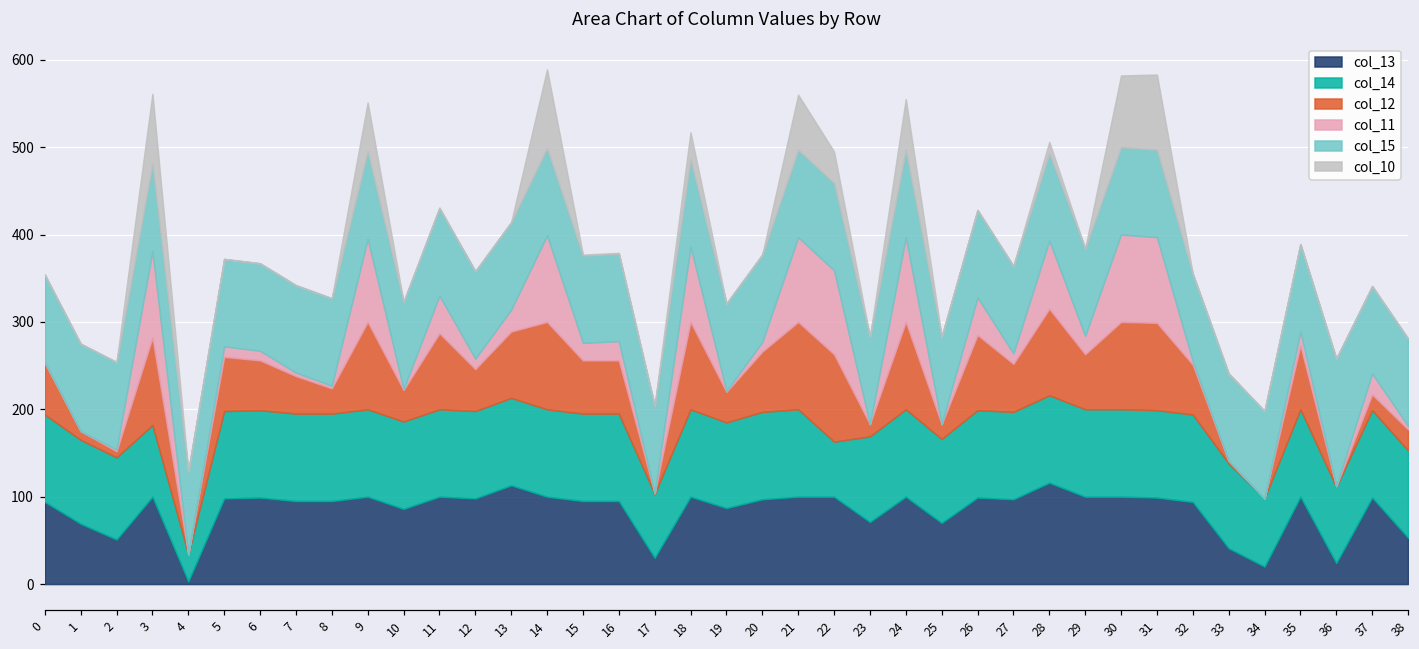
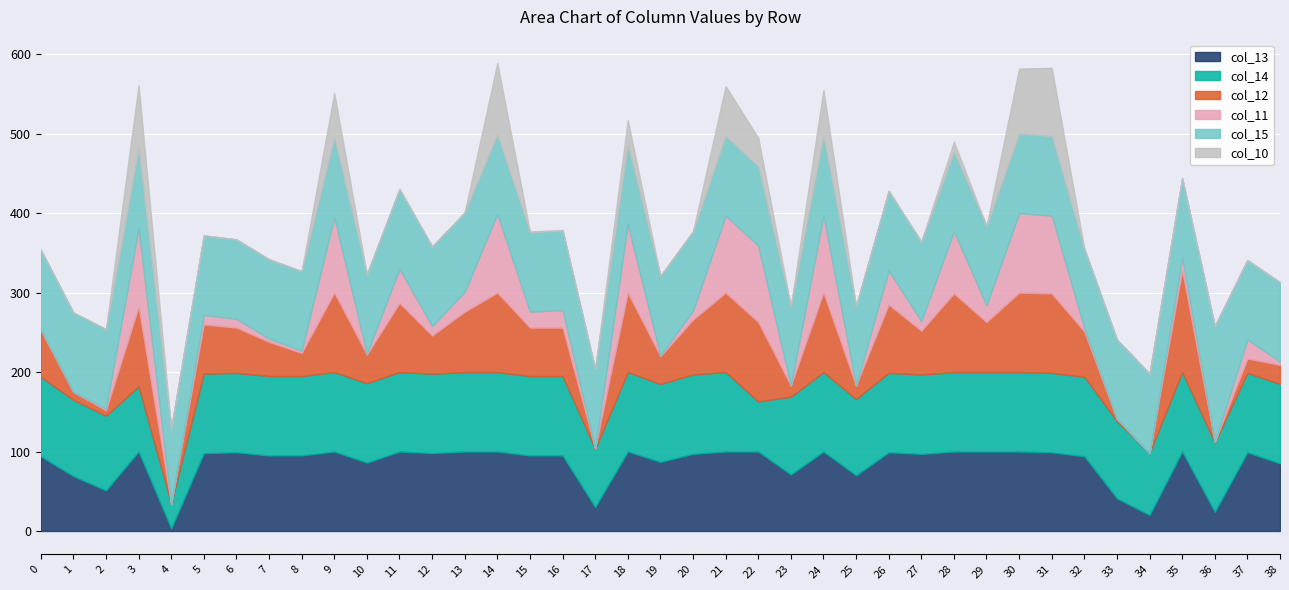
col_13, 13: 110 -> 100
col_13, 28: 120 -> 100
col_12, 35: 70 -> 130
col_13, 38: 50 -> 90
